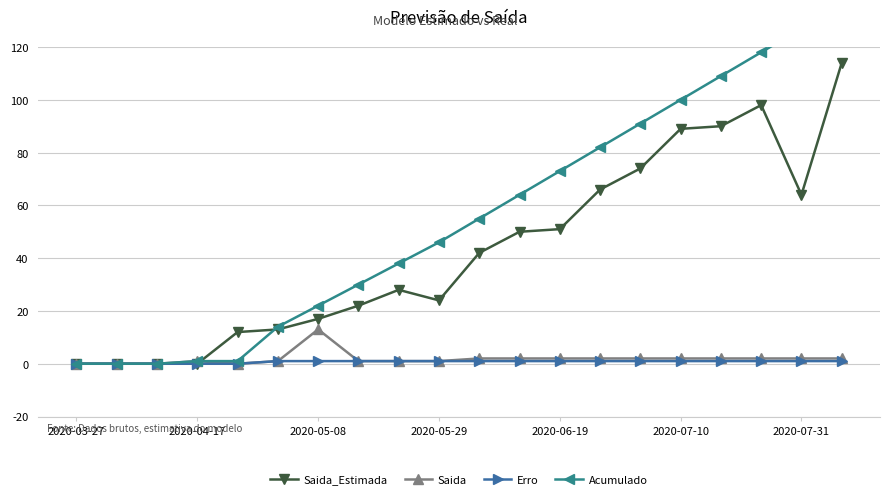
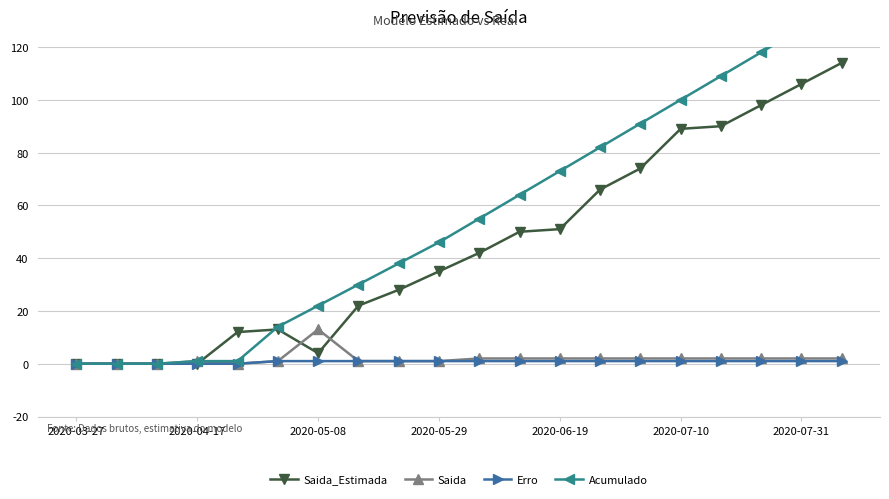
Saida_Estimada, 2020-05-08: 17 -> 4
Saida_Estimada, 2020-05-29: 24 -> 35
Saida_Estimada, 2020-07-31: 64 -> 106
